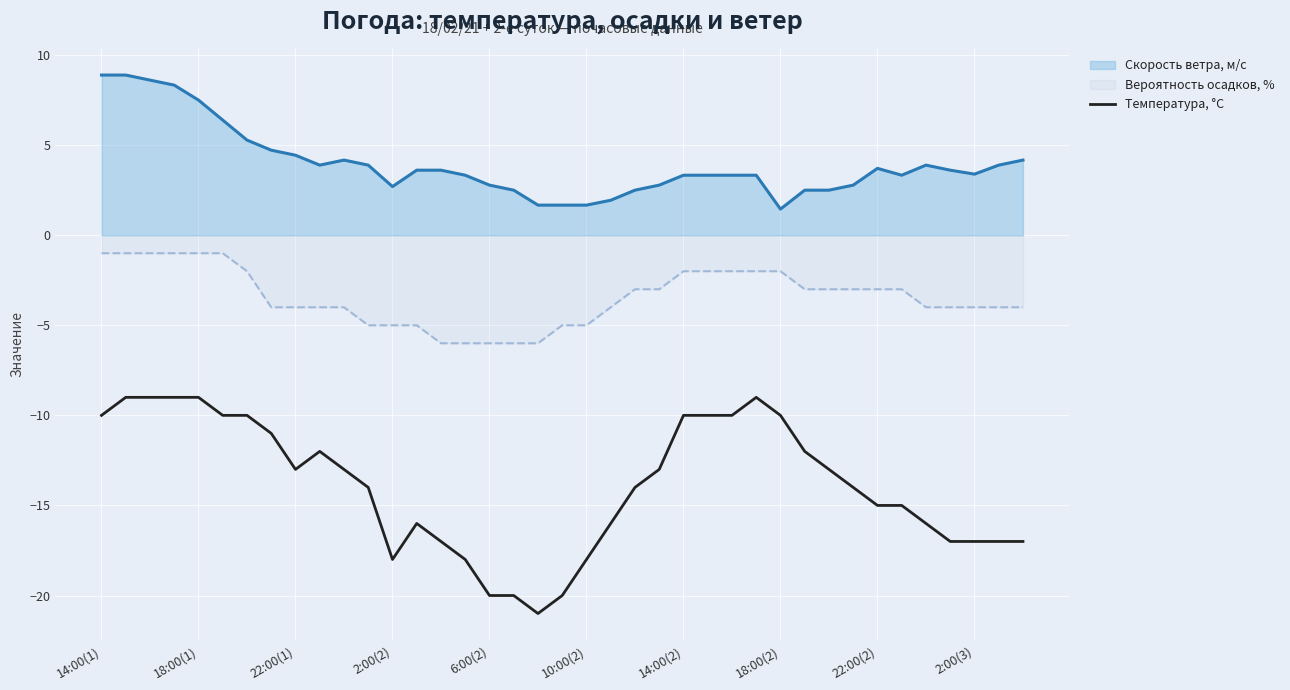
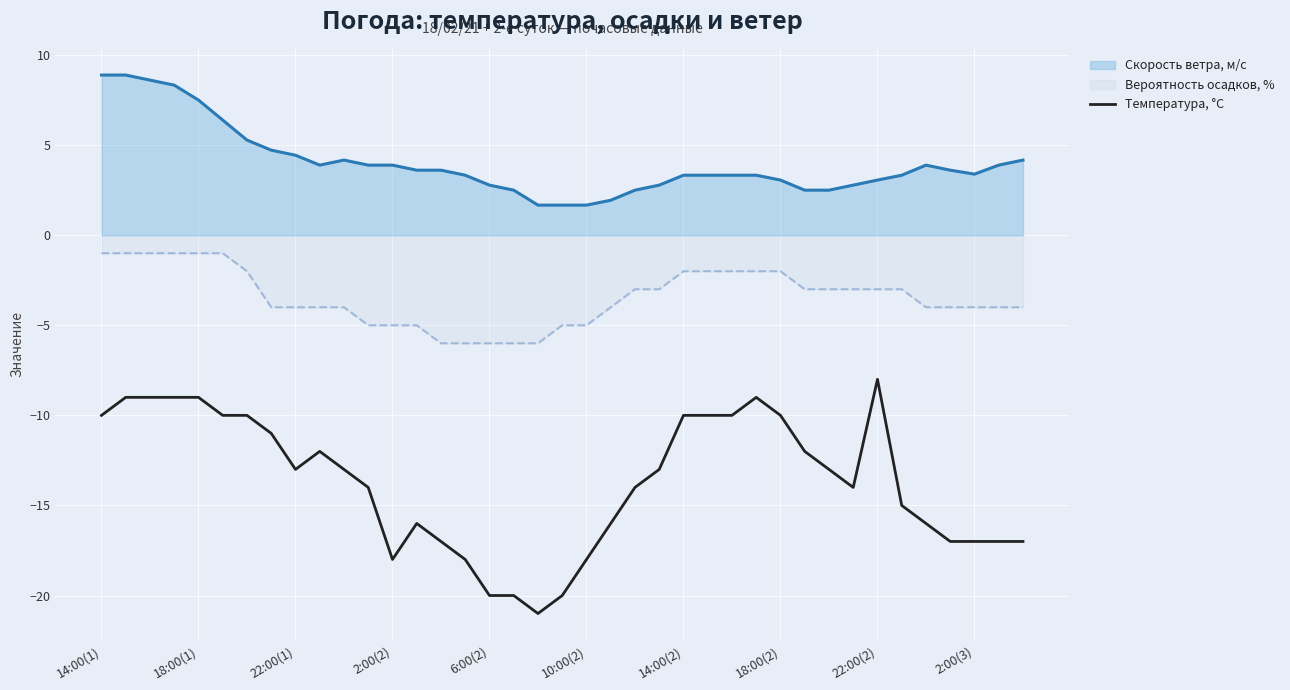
Скорость ветра, м/с, 2:00(2): 2.7 -> 3.9
Скорость ветра, м/с, 18:00(2): 1.5 -> 3.1
Скорость ветра, м/с, 22:00(2): 3.7 -> 3.1
Температура, °C, 22:00(2): -15 -> -8
